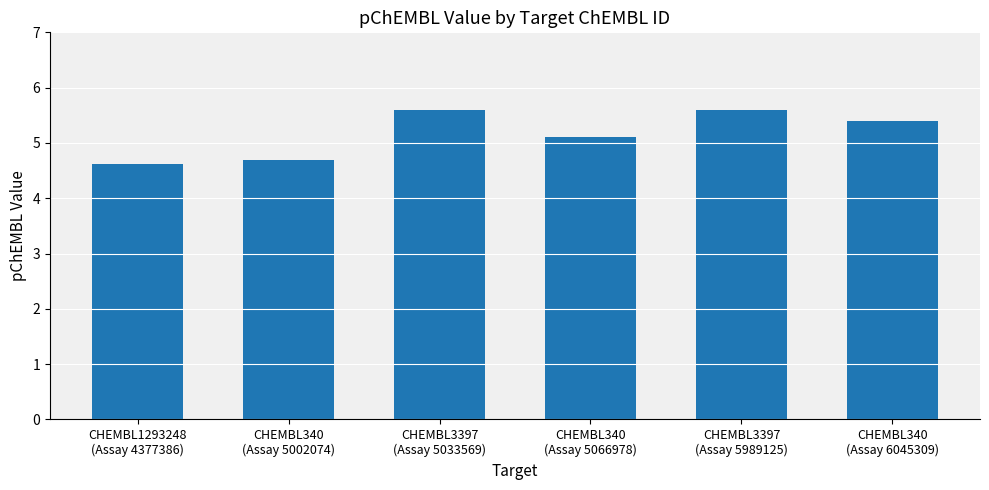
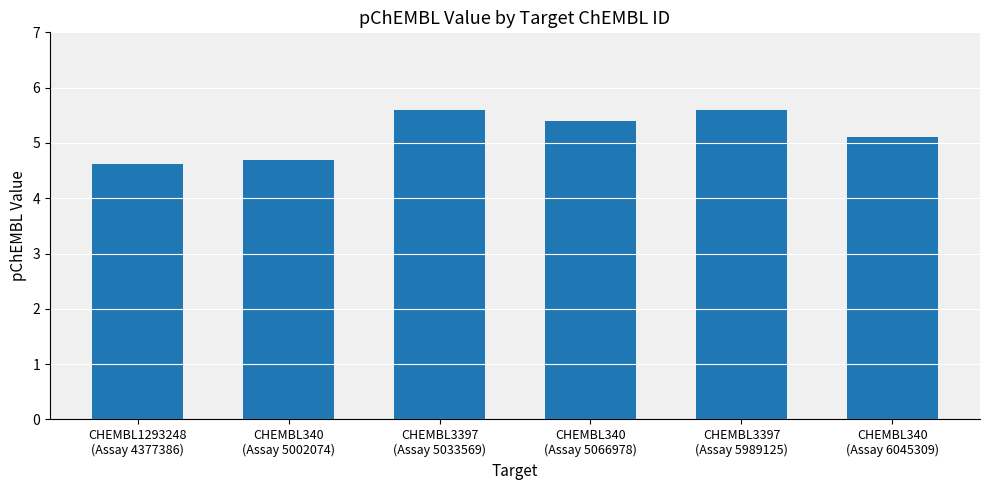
CHEMBL340 (Assay 5066978): 5.1 -> 5.4
CHEMBL340 (Assay 6045309): 5.4 -> 5.1
